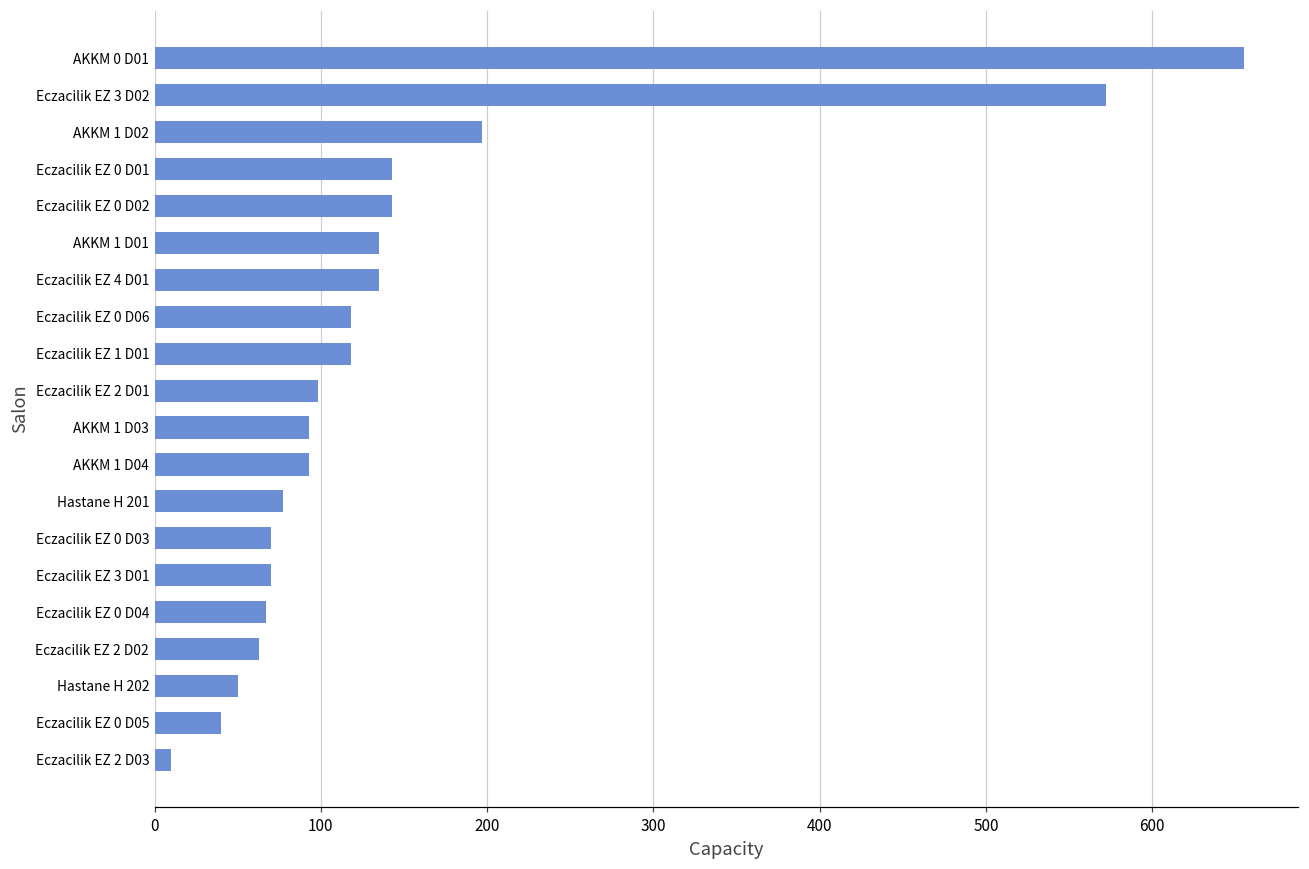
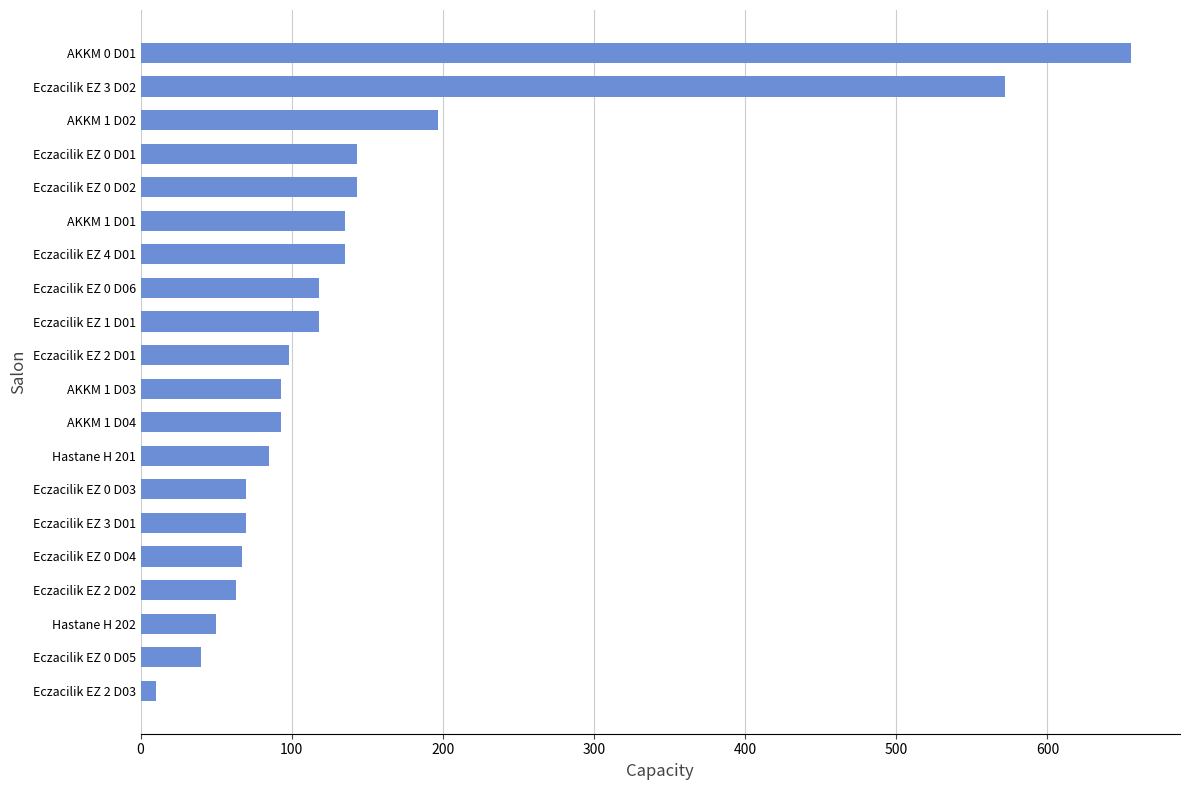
Hastane H 201: 77 -> 85
